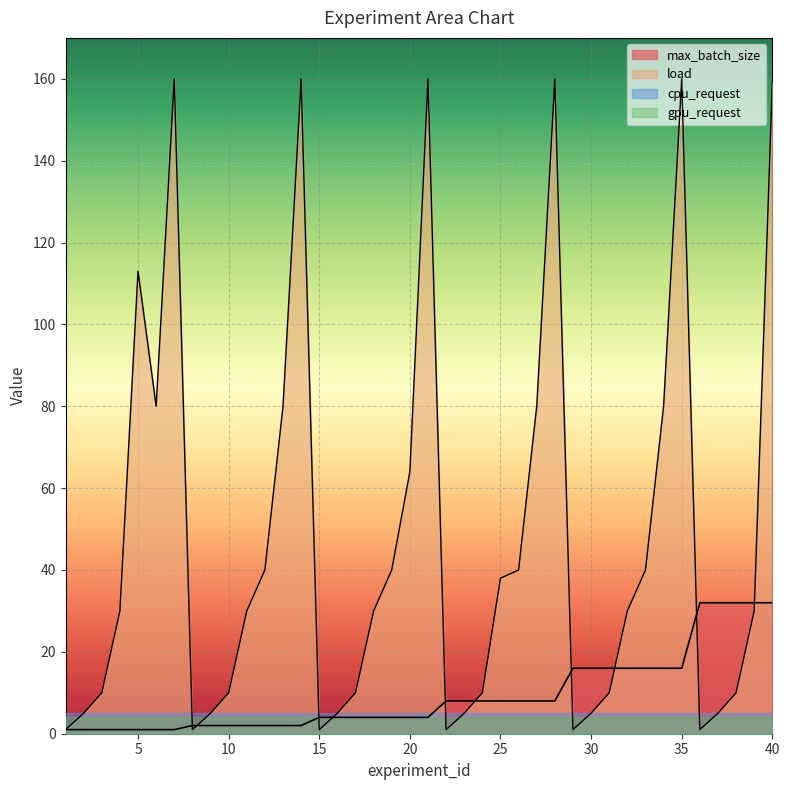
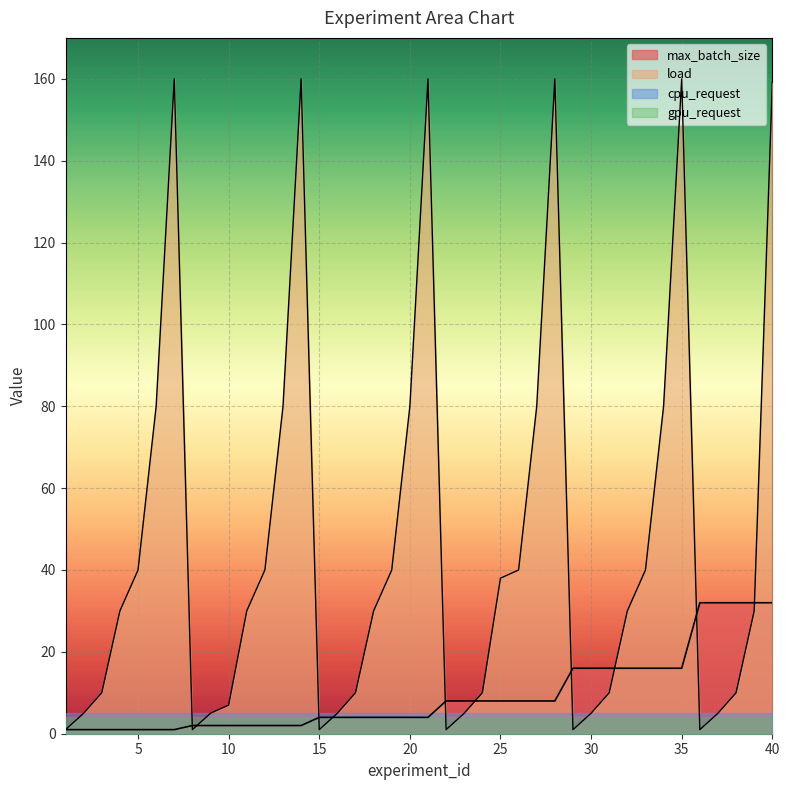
load, 5: 113 -> 40
load, 10: 10 -> 7
load, 20: 64 -> 80
